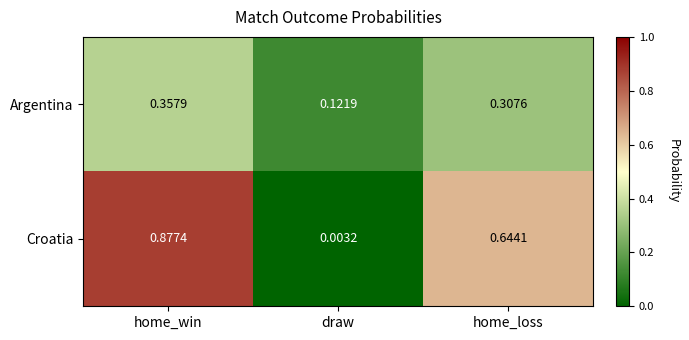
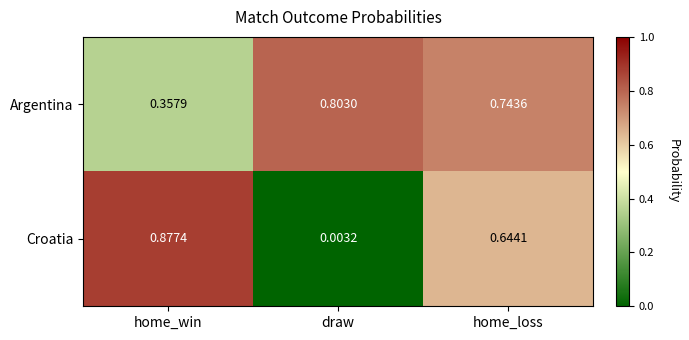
Argentina, draw: 0.1219 -> 0.8030
Argentina, home_loss: 0.3076 -> 0.7436
